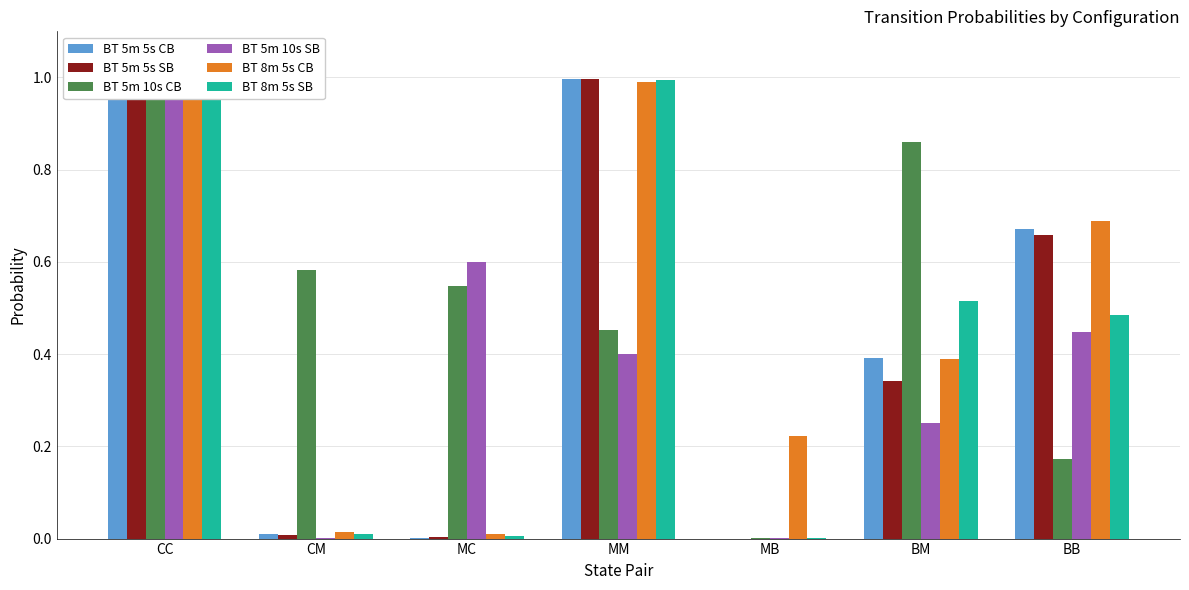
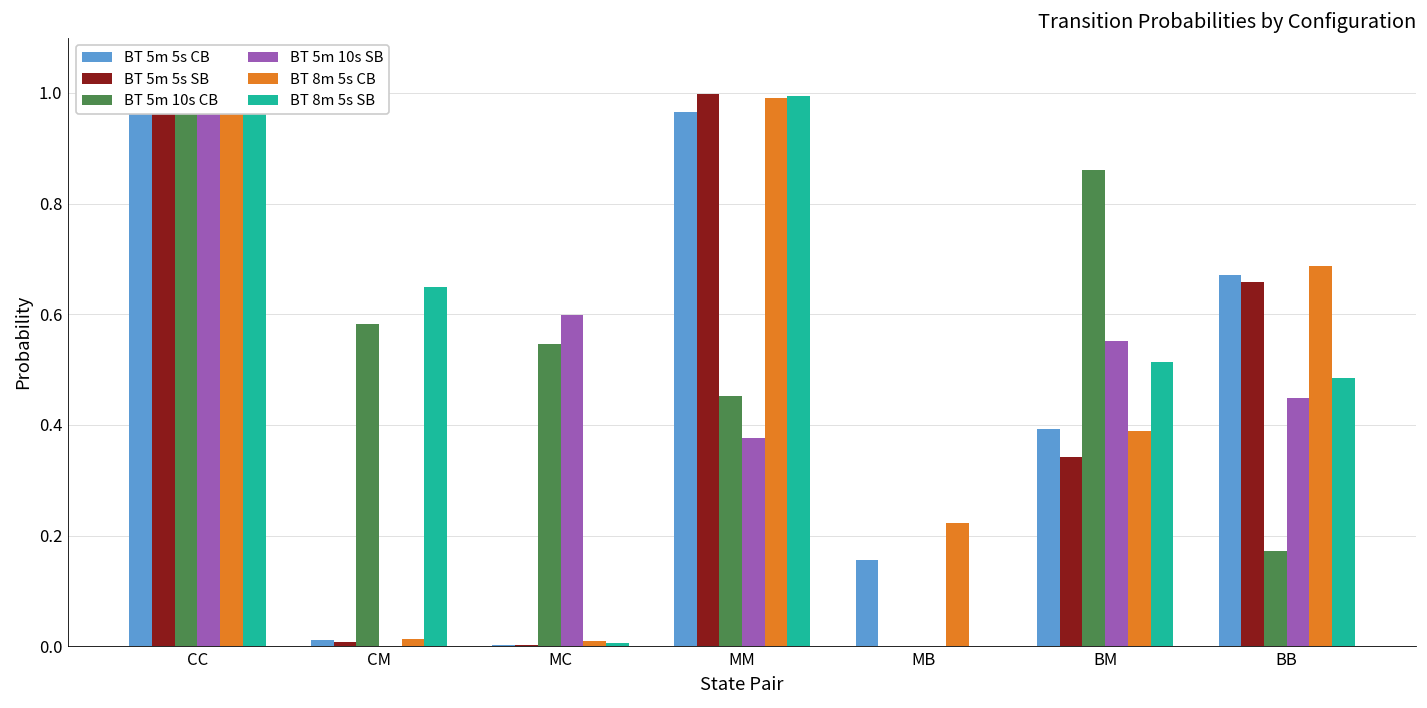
BT 8m 5s SB, CM: 0.01 -> 0.65
BT 5m 5s CB, MM: 1.00 -> 0.97
BT 5m 10s SB, MM: 0.40 -> 0.38
BT 5m 5s CB, MB: 0.00 -> 0.16
BT 5m 10s SB, BM: 0.25 -> 0.55
